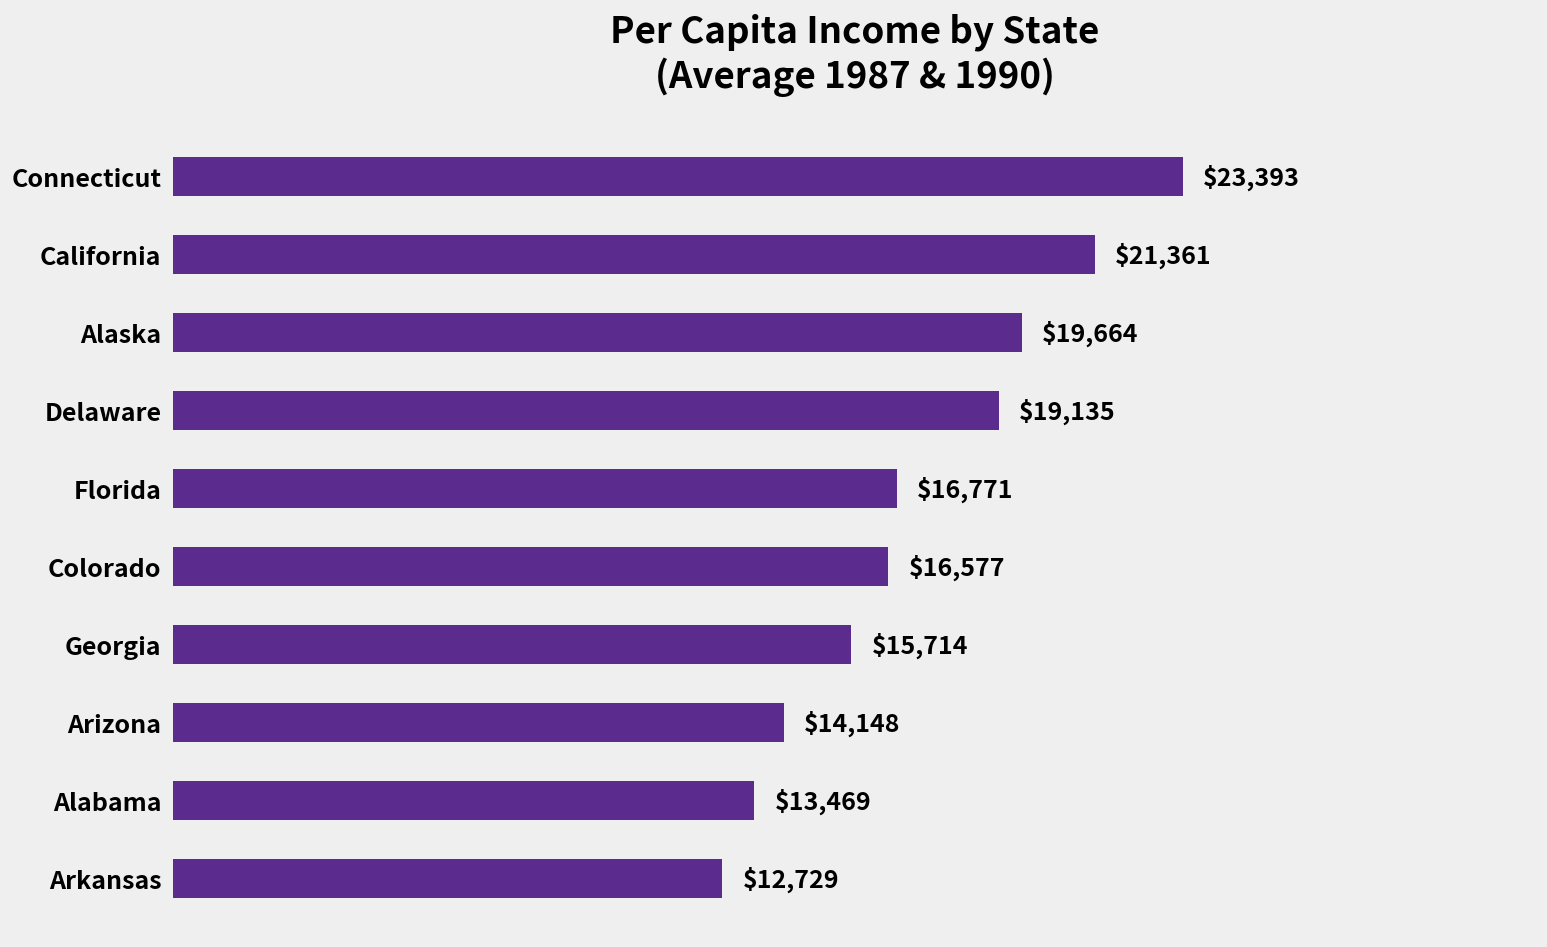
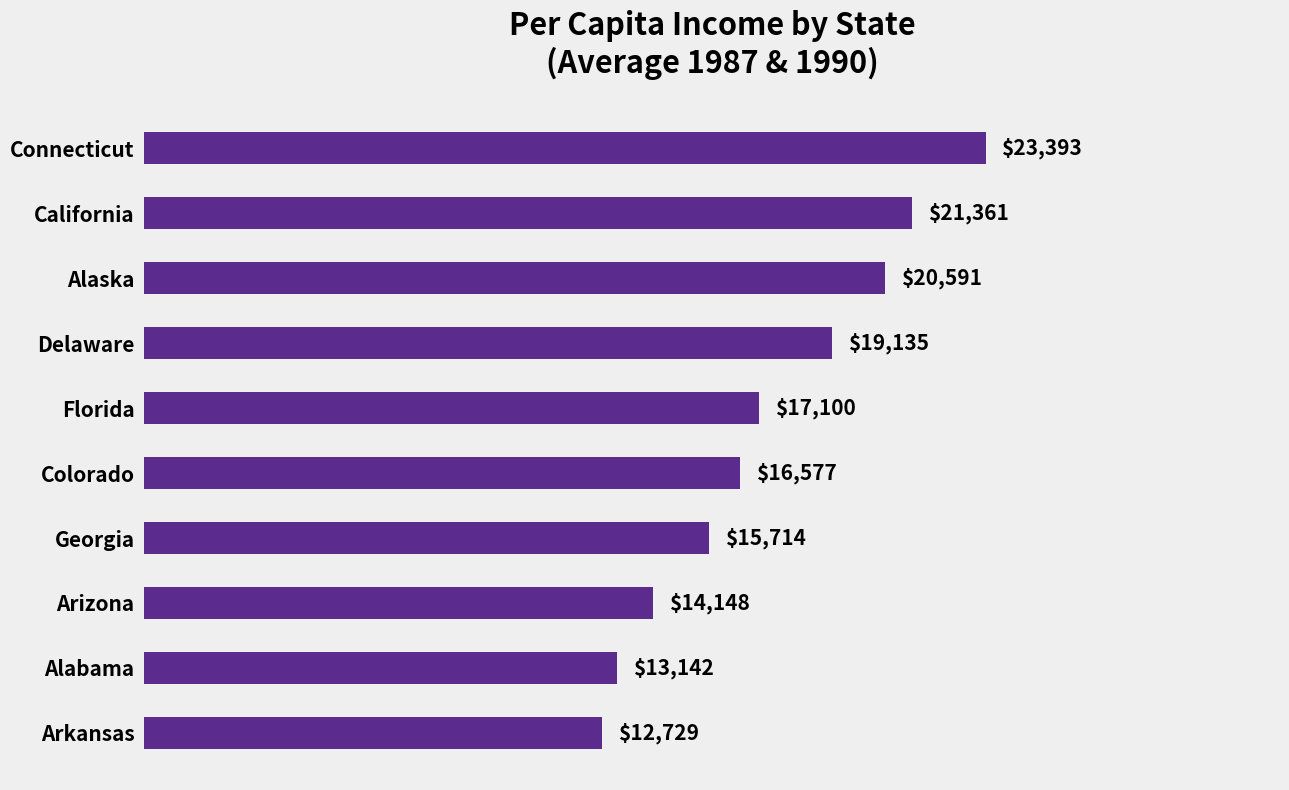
Alaska: $19,664 -> $20,591
Florida: $16,771 -> $17,100
Alabama: $13,469 -> $13,142
